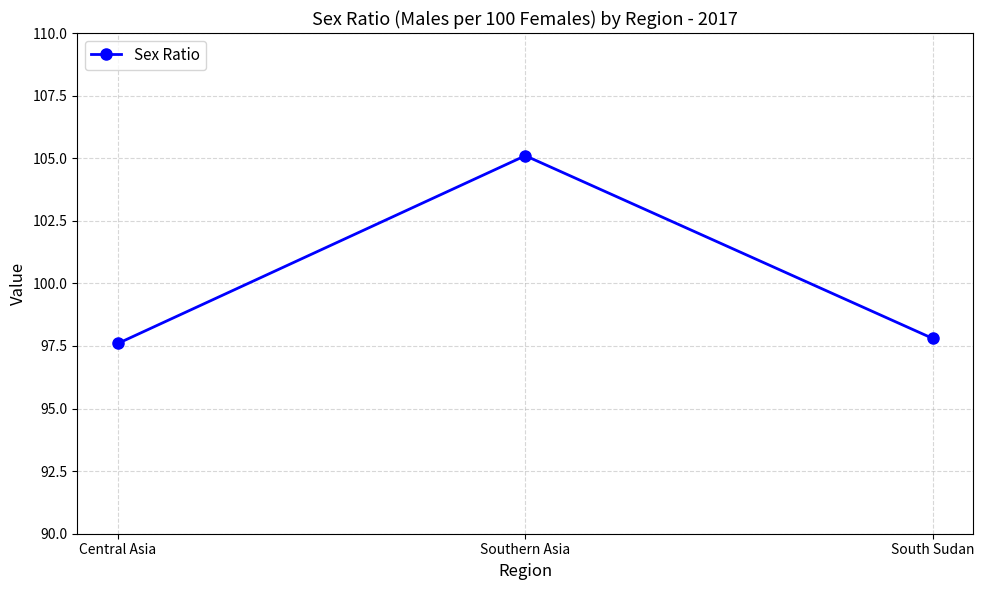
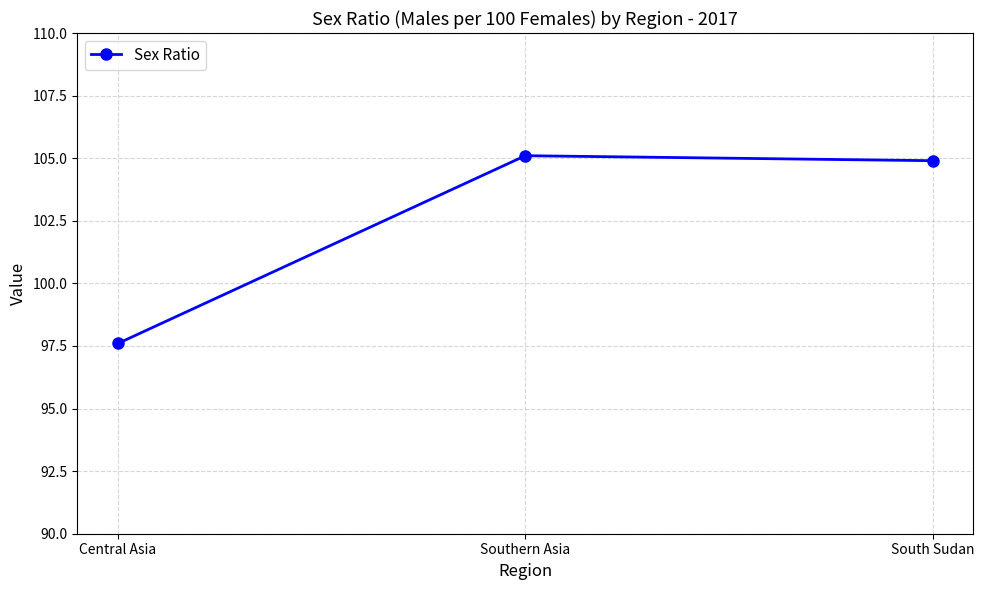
South Sudan: 97.8 -> 104.9
